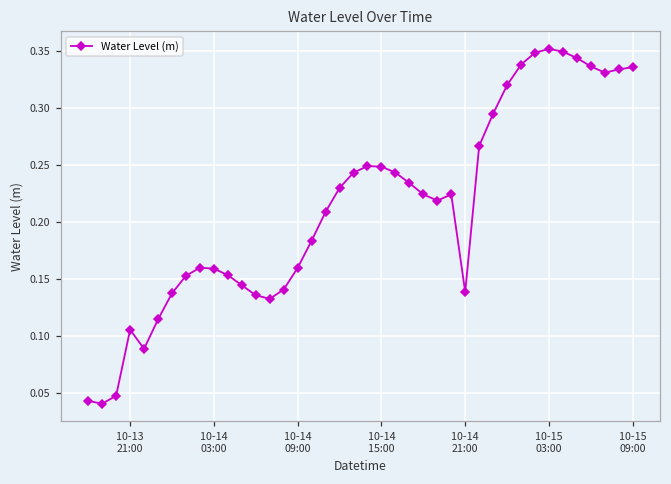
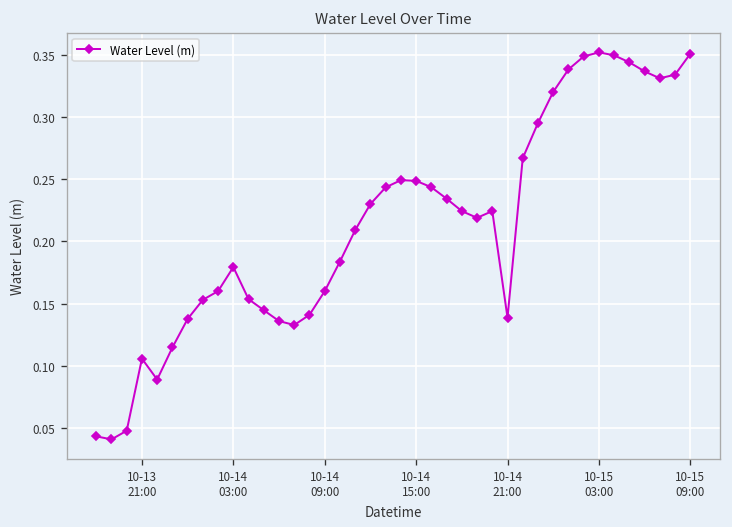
10-14 03:00: 0.159 -> 0.179
10-15 09:00: 0.336 -> 0.351
